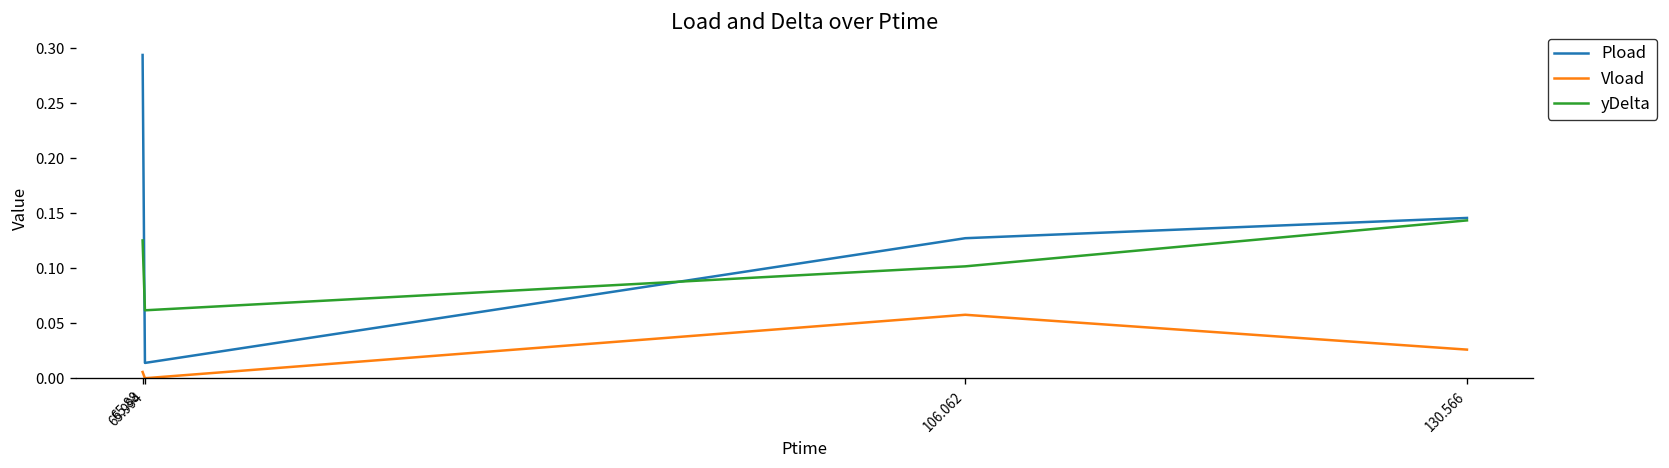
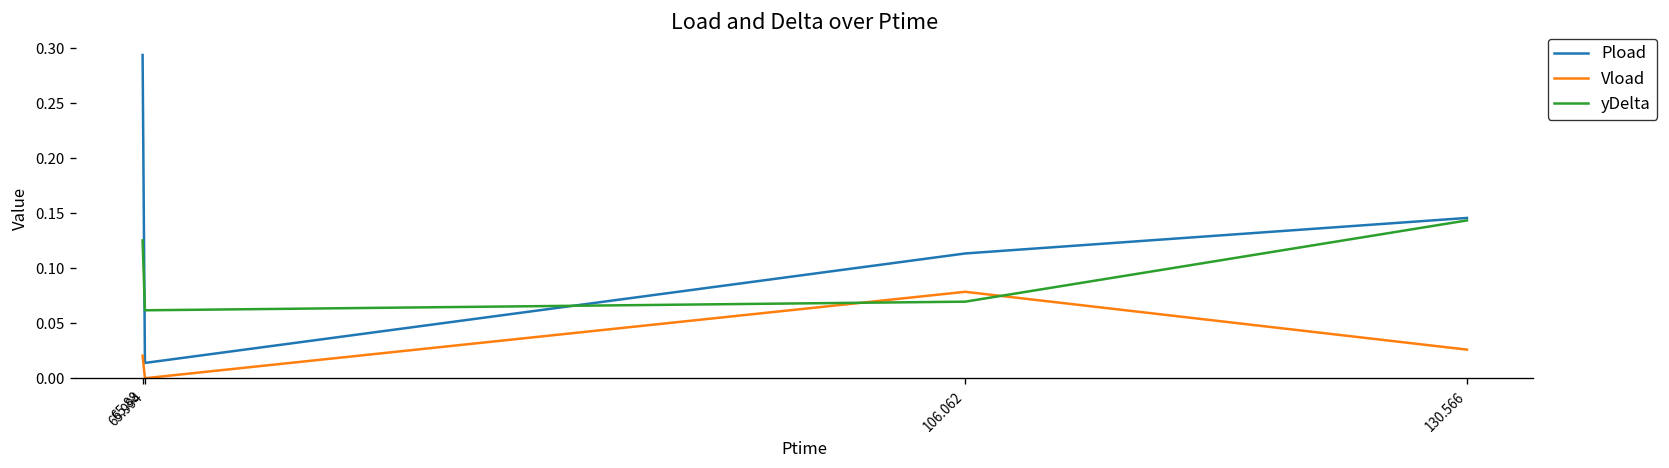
Vload, 65.88: 0.01 -> 0.02
Pload, 106.062: 0.13 -> 0.11
Vload, 106.062: 0.06 -> 0.08
yDelta, 106.062: 0.10 -> 0.07
